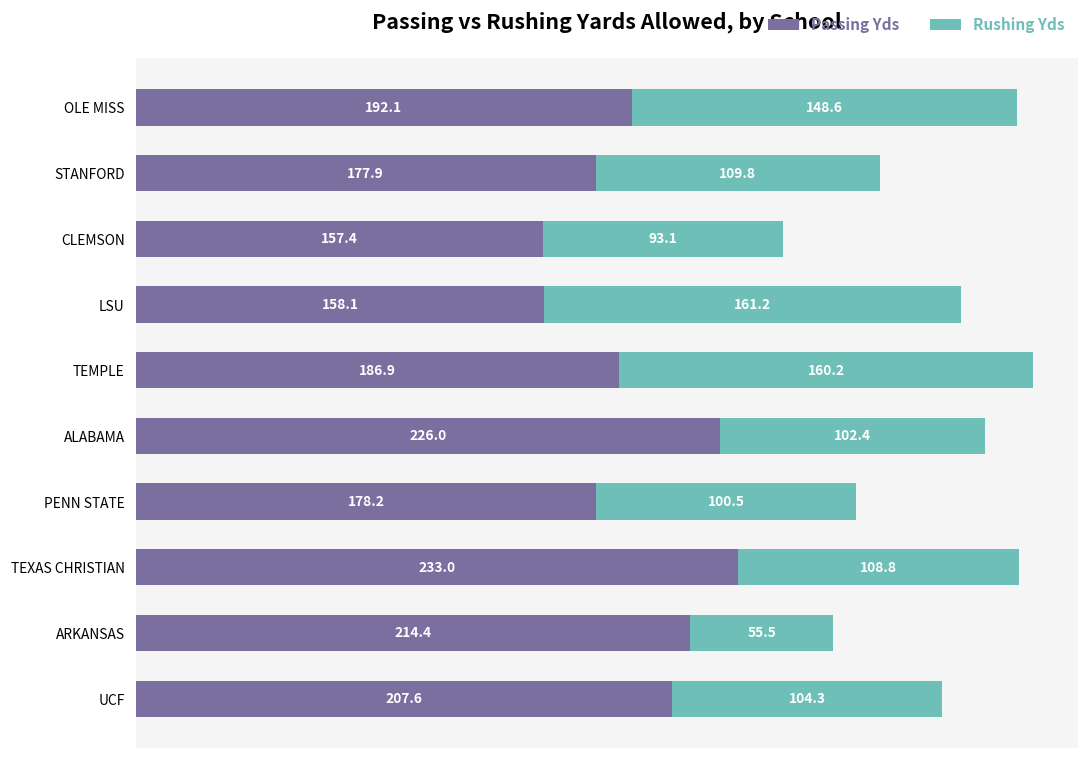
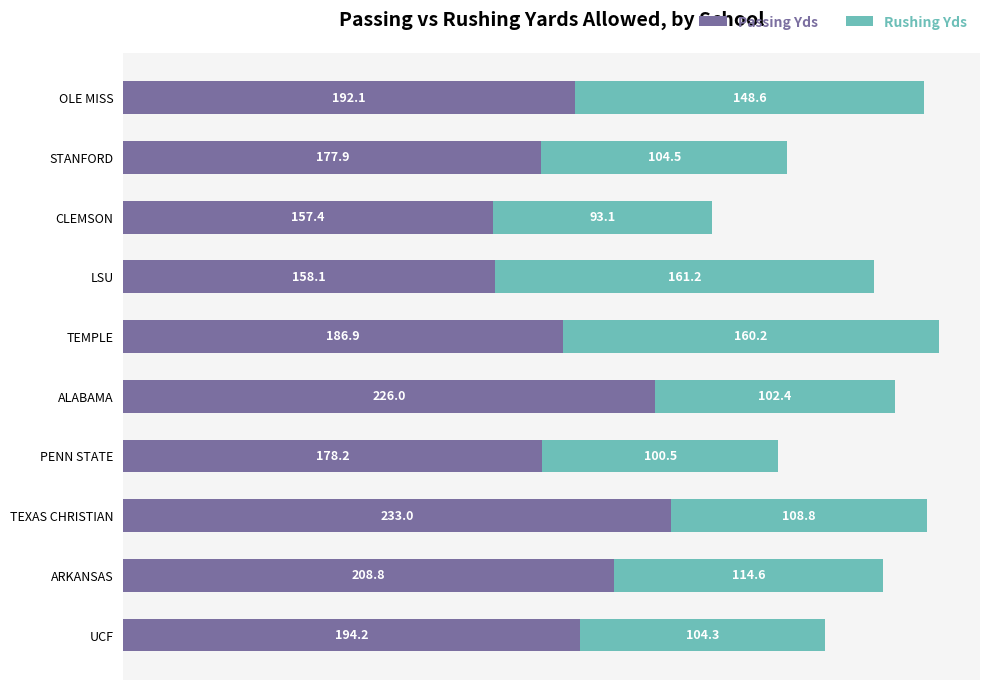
Rushing Yds, STANFORD: 109.8 -> 104.5
Passing Yds, ARKANSAS: 214.4 -> 208.8
Rushing Yds, ARKANSAS: 55.5 -> 114.6
Passing Yds, UCF: 207.6 -> 194.2
